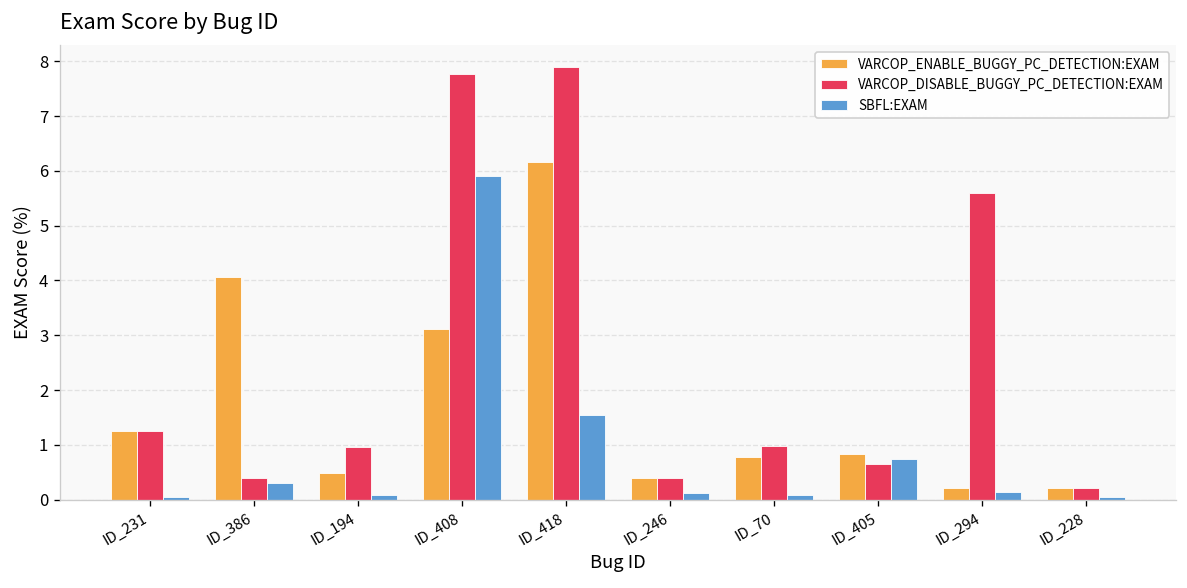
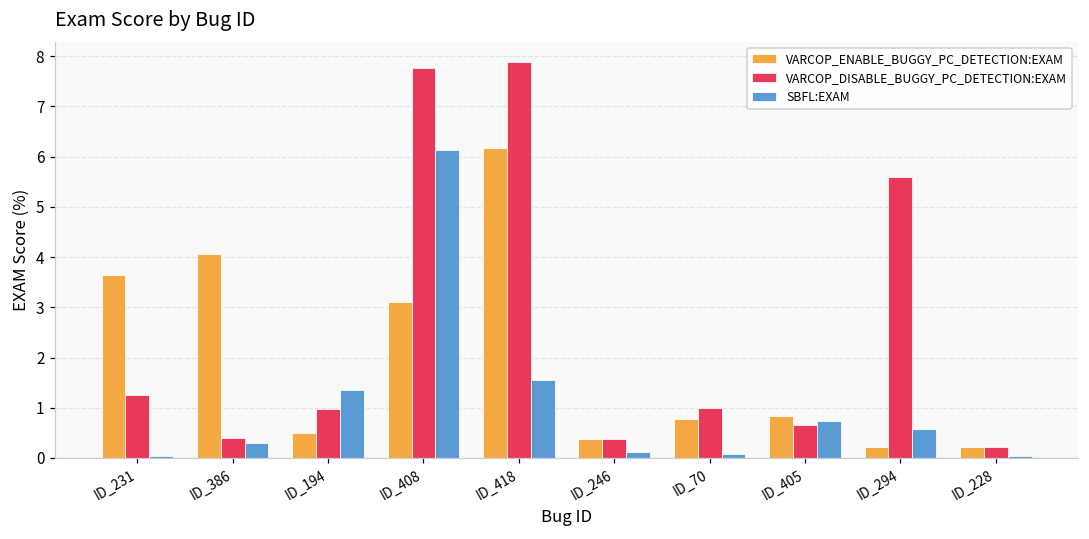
VARCOP_ENABLE_BUGGY_PC_DETECTION:EXAM, ID_231: 1.2 -> 3.6
SBFL:EXAM, ID_194: 0.1 -> 1.4
SBFL:EXAM, ID_408: 5.9 -> 6.1
SBFL:EXAM, ID_294: 0.1 -> 0.6
